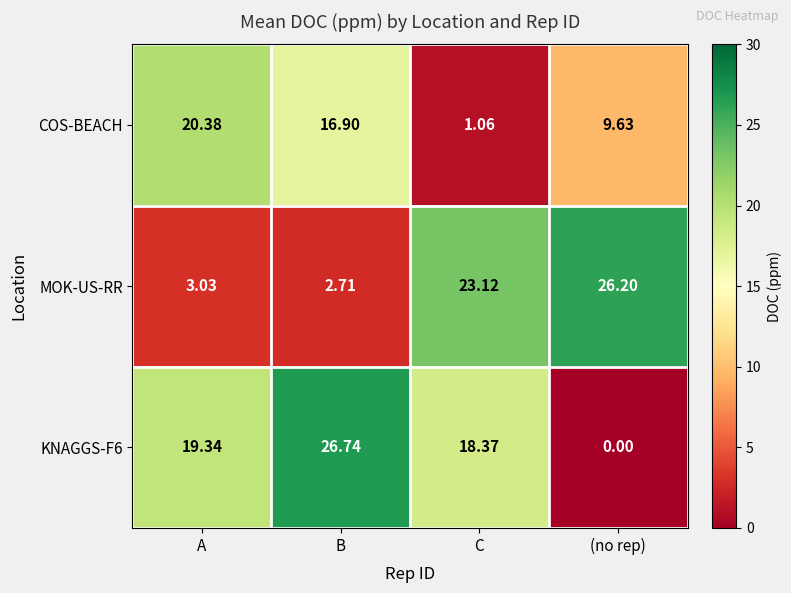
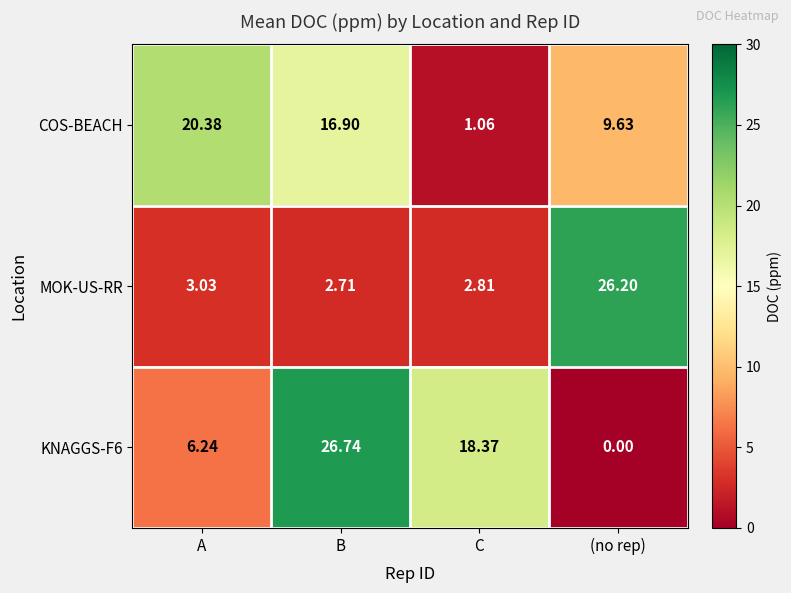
MOK-US-RR, C: 23.12 -> 2.81
KNAGGS-F6, A: 19.34 -> 6.24
